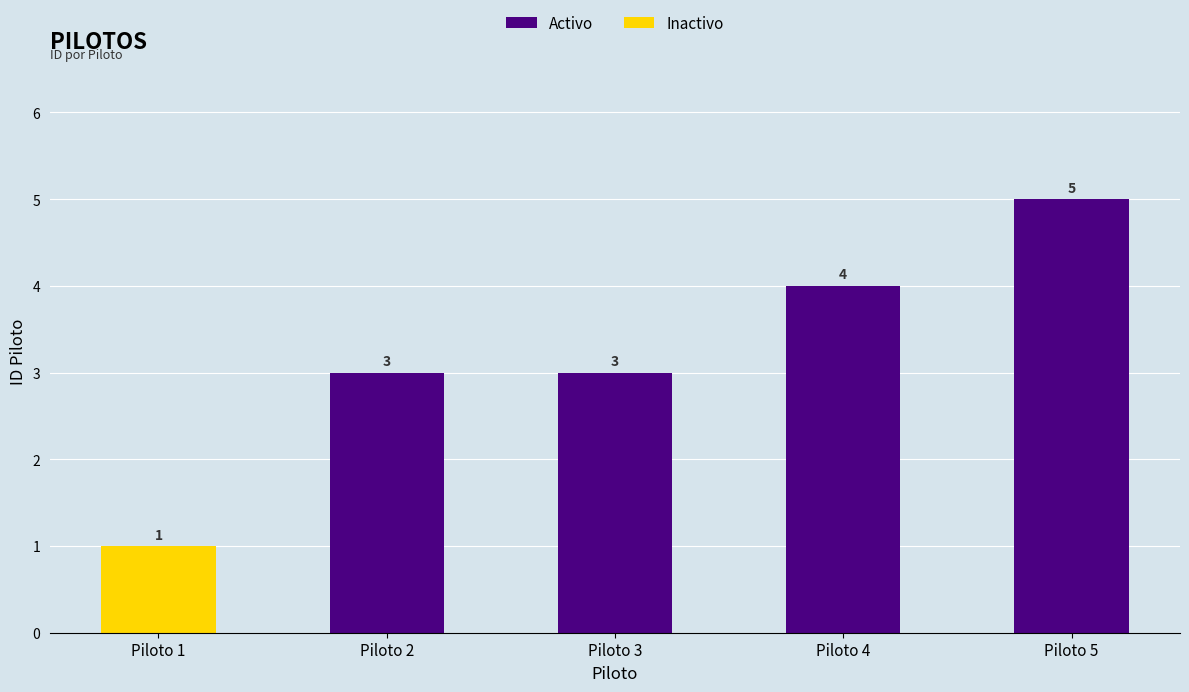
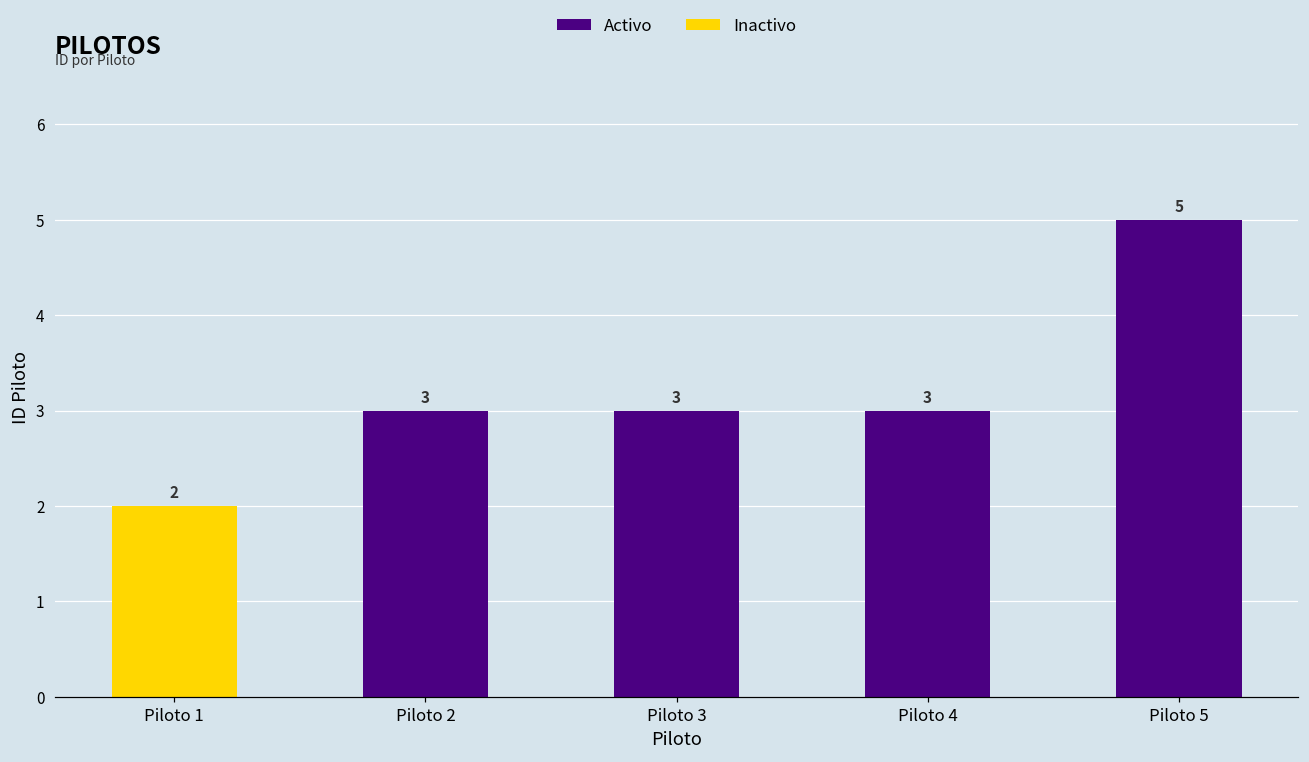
Piloto 1: 1 -> 2
Piloto 4: 4 -> 3
